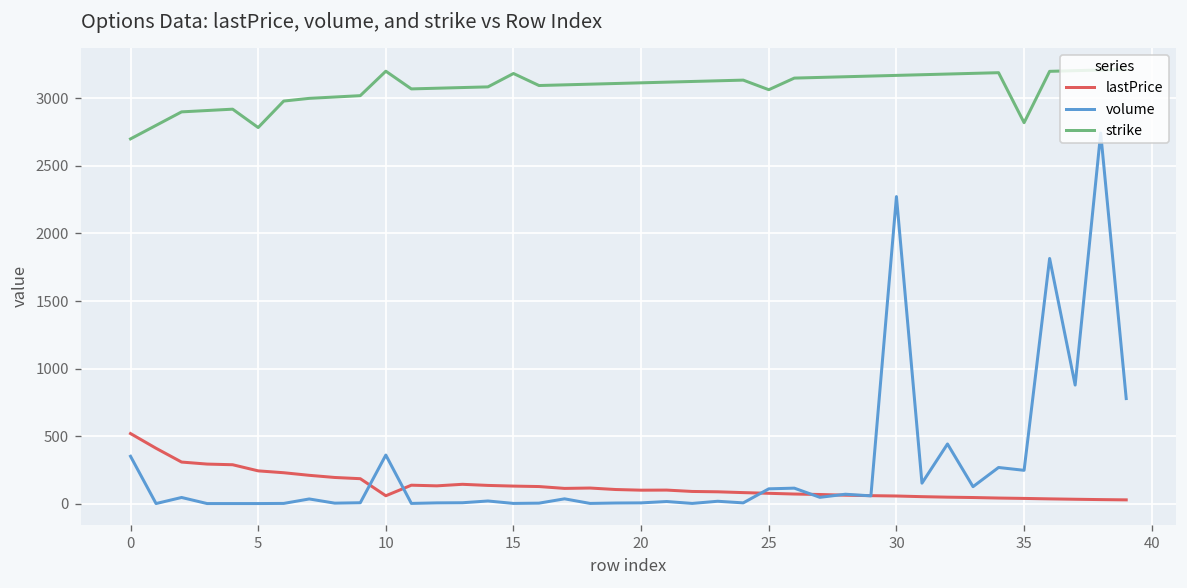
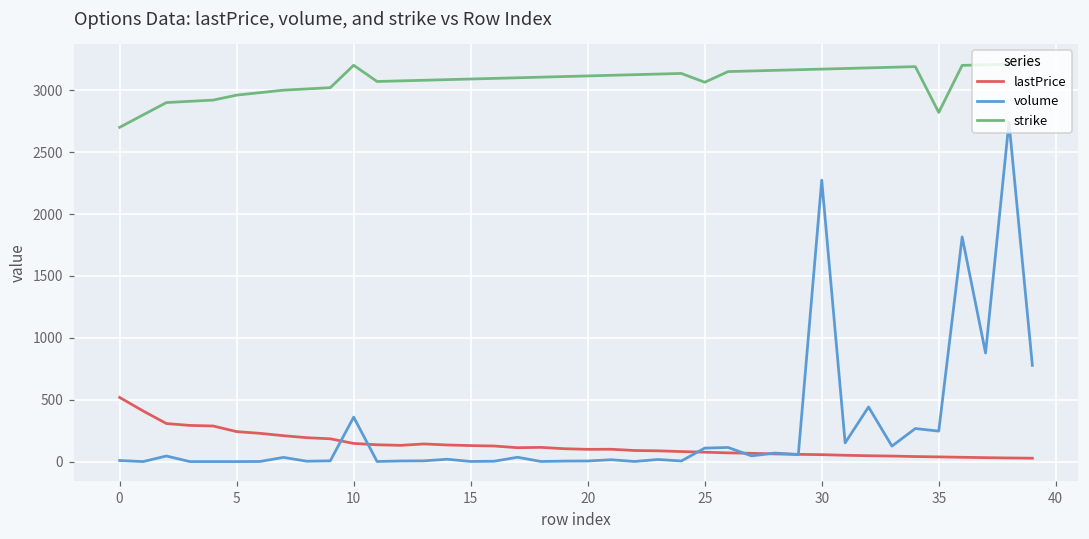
volume, 0: 350 -> 10
strike, 5: 2780 -> 2960
lastPrice, 10: 60 -> 150
strike, 15: 3180 -> 3090
